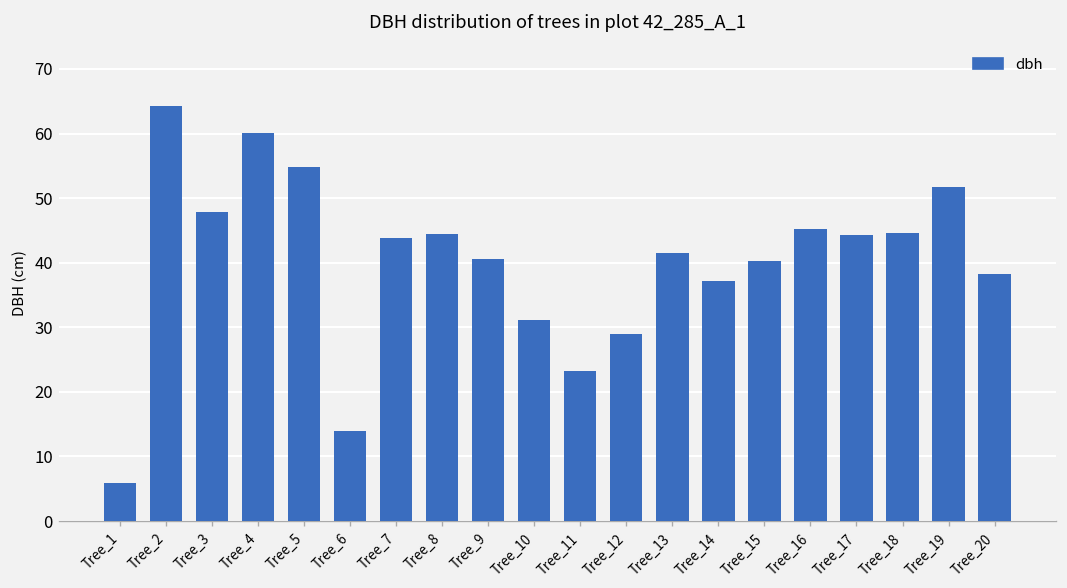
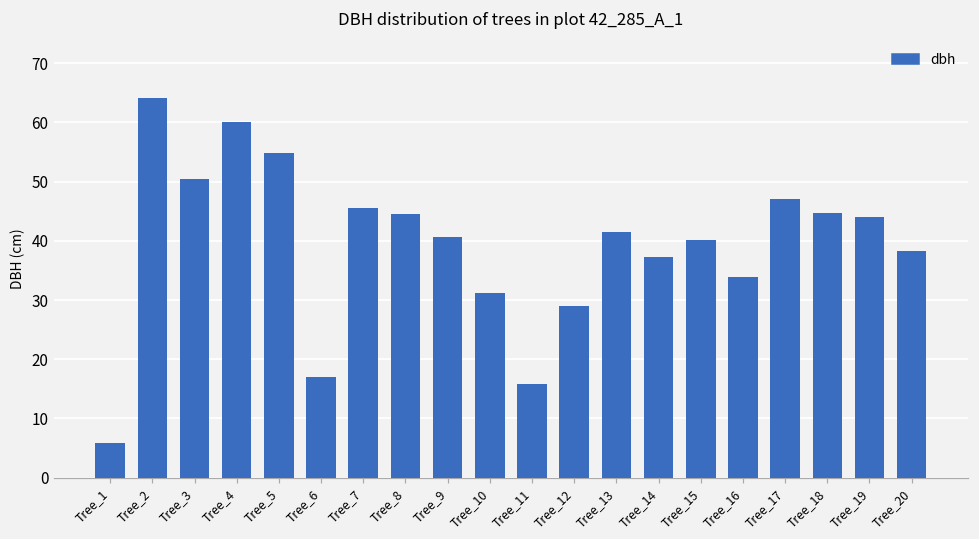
Tree_3: 48 -> 51
Tree_6: 14 -> 17
Tree_7: 44 -> 46
Tree_11: 23 -> 16
Tree_16: 45 -> 34
Tree_17: 44 -> 47
Tree_19: 52 -> 44
